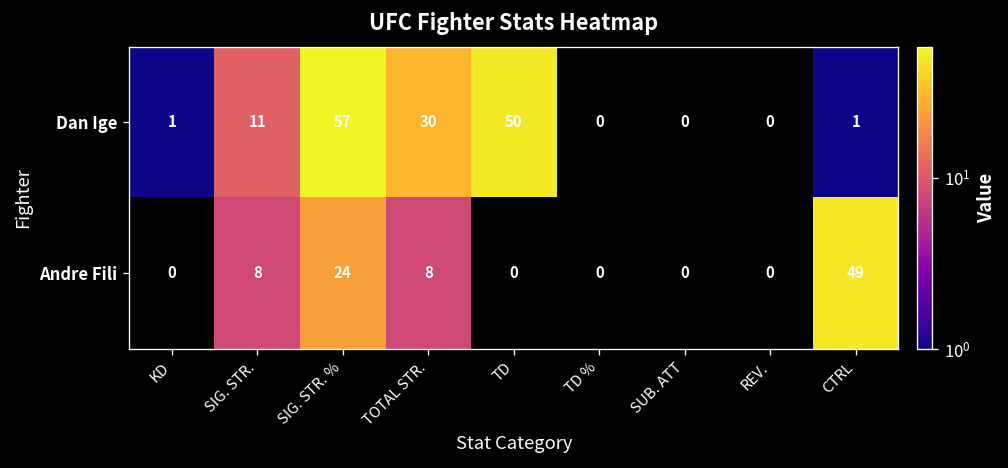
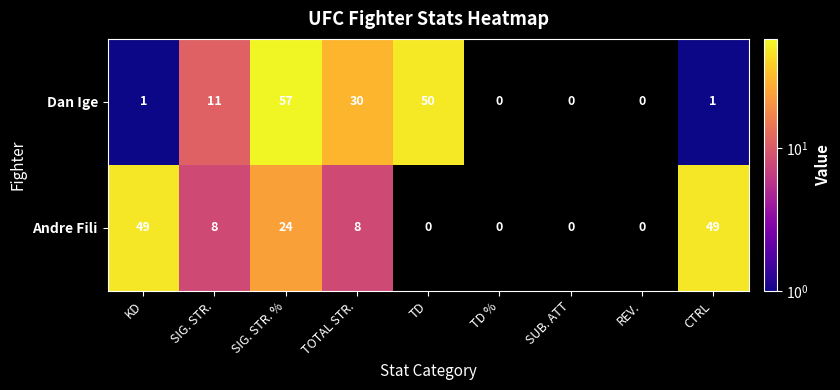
Andre Fili, KD: 0 -> 49
